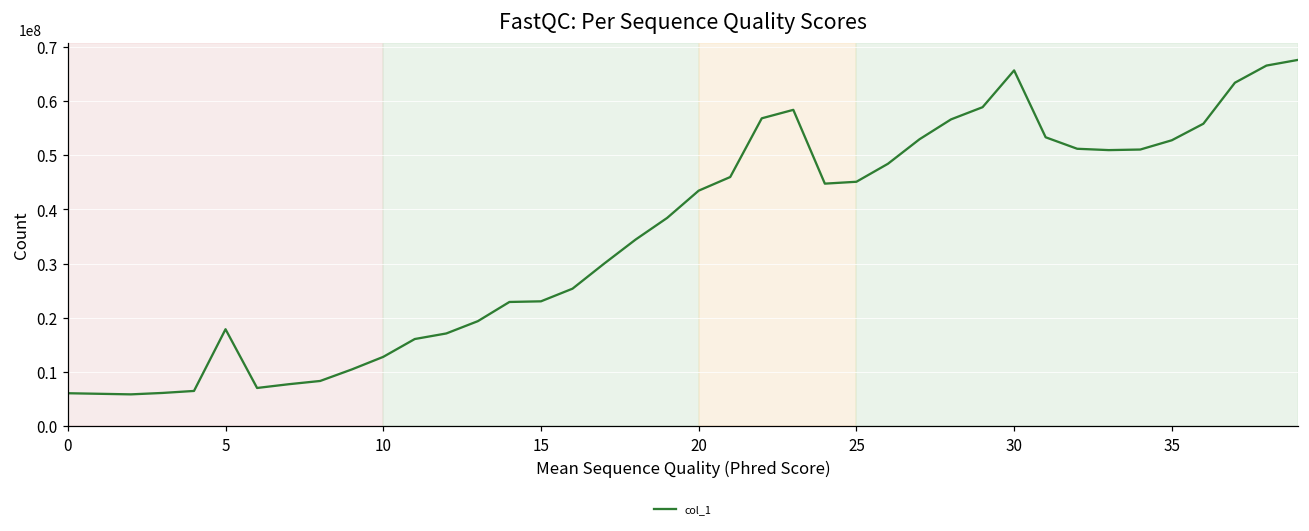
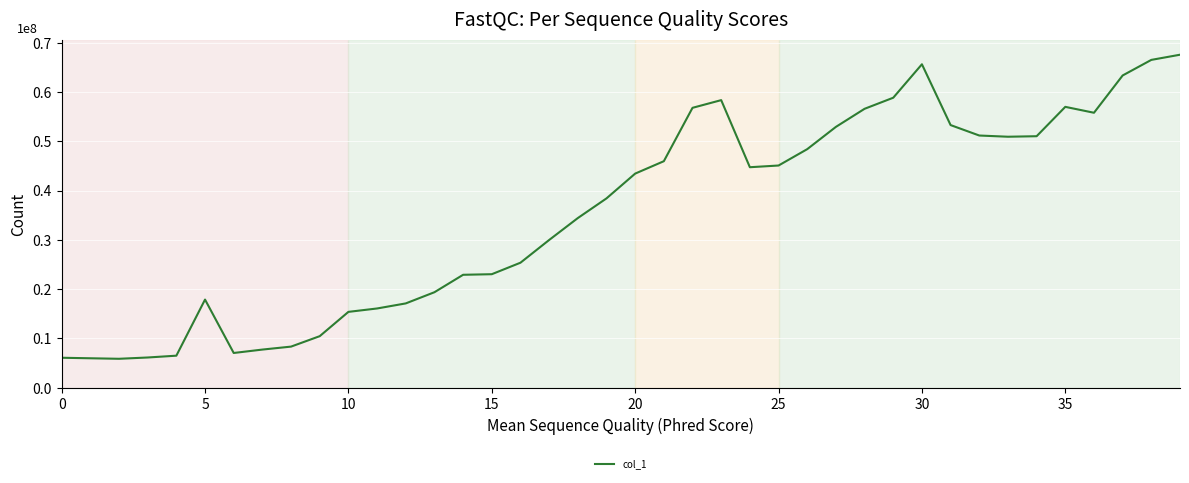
10: 0.13 -> 0.15
35: 0.53 -> 0.57
